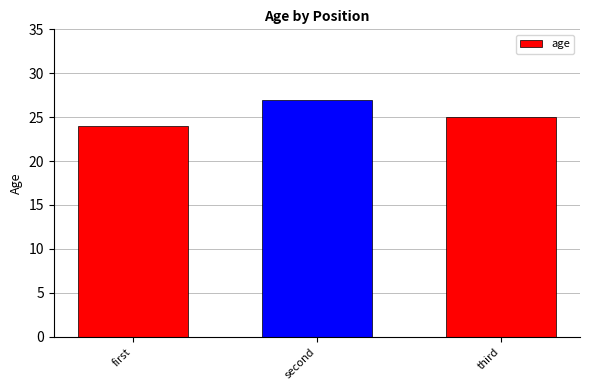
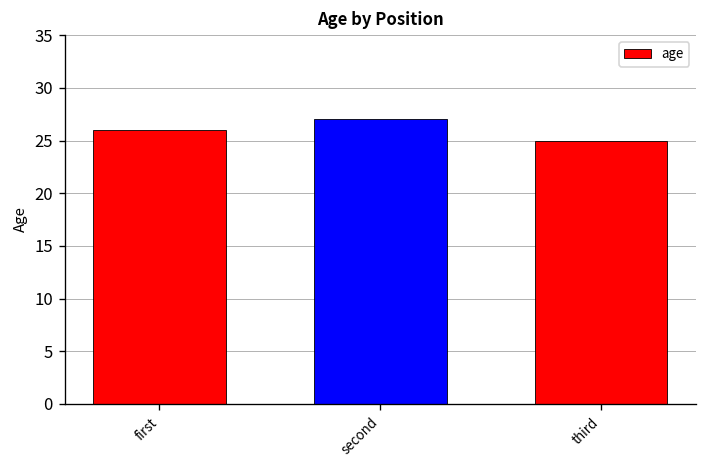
first: 24 -> 26
